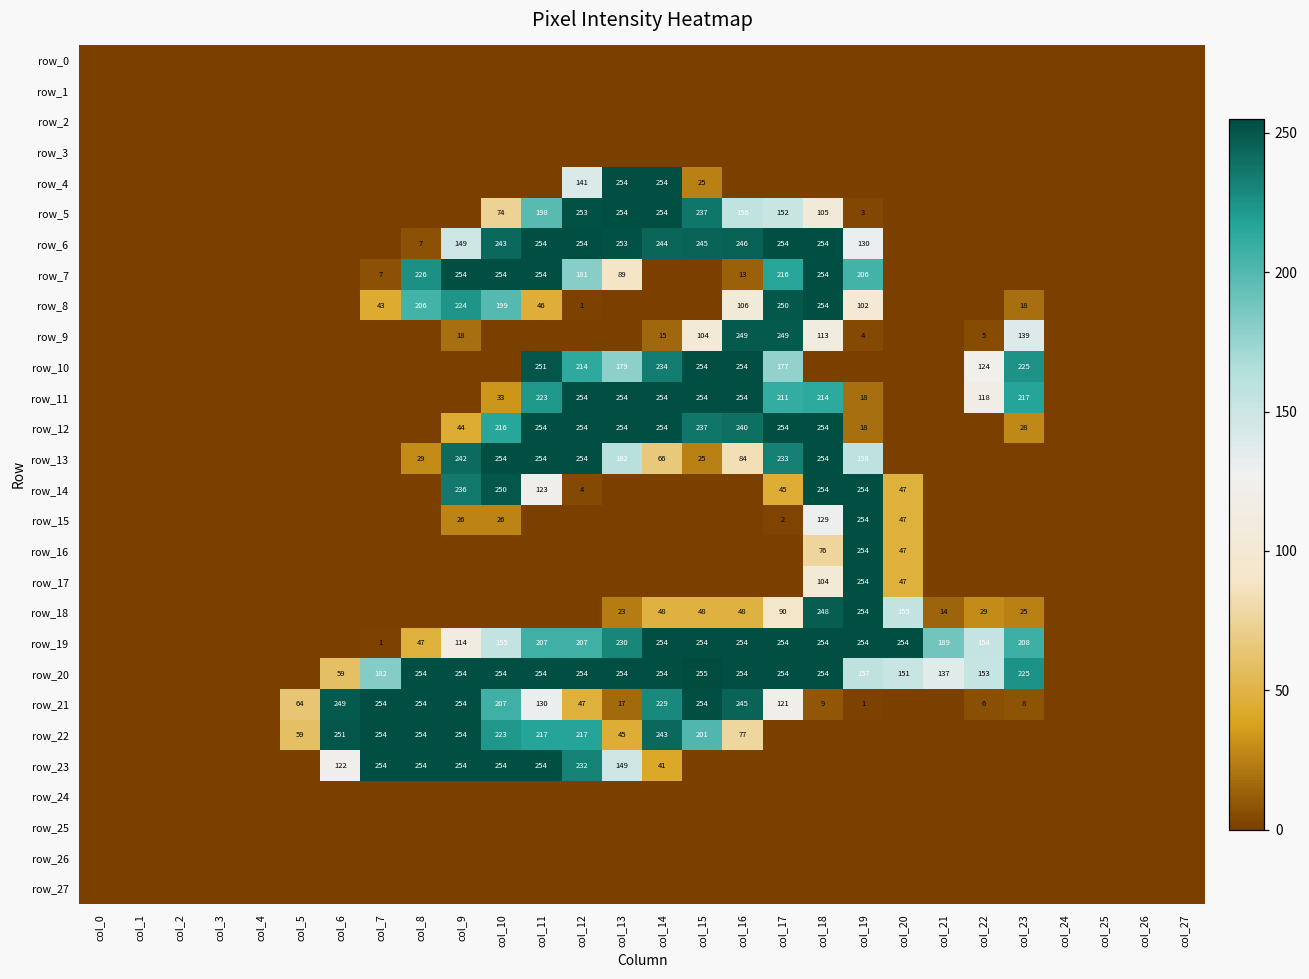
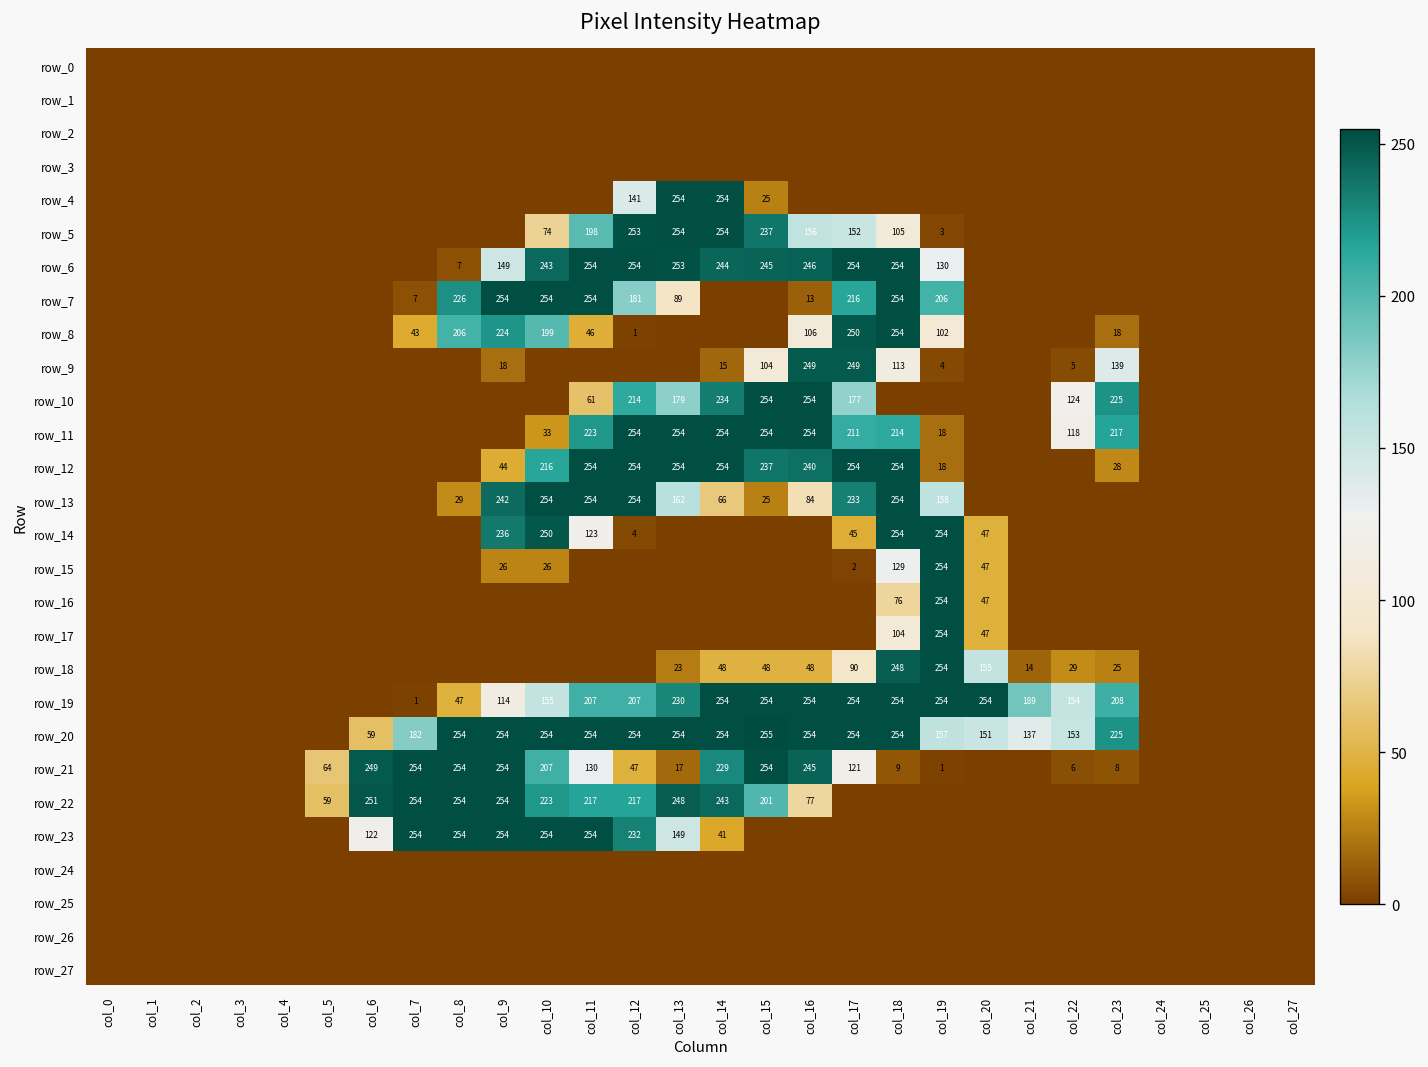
row_10, col_11: 251 -> 61
row_22, col_13: 45 -> 248
